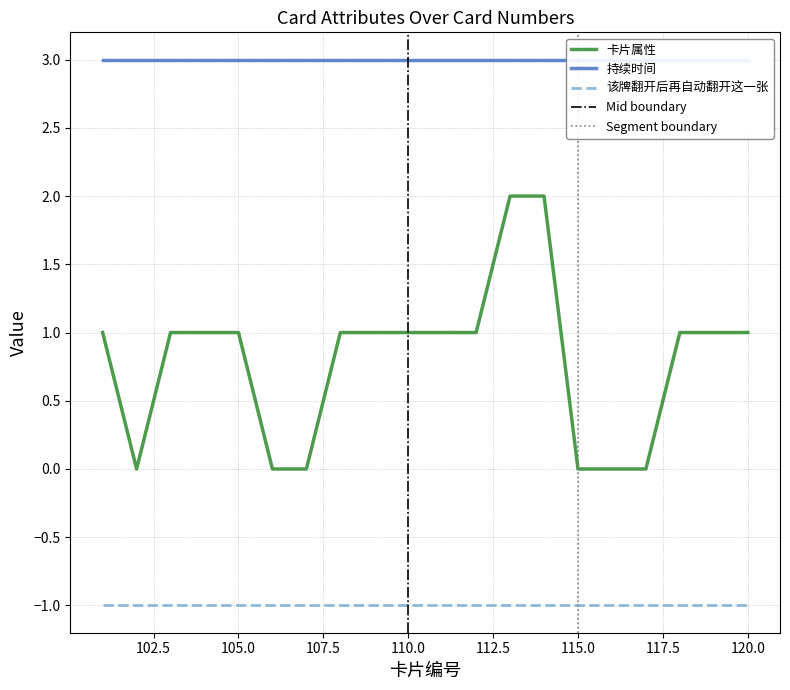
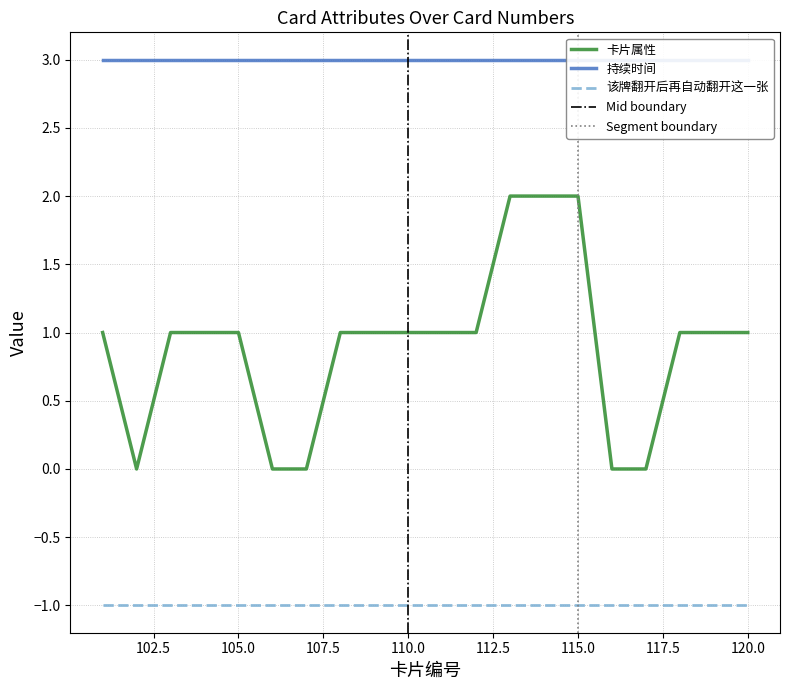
卡片属性, 115.0: 0 -> 2
